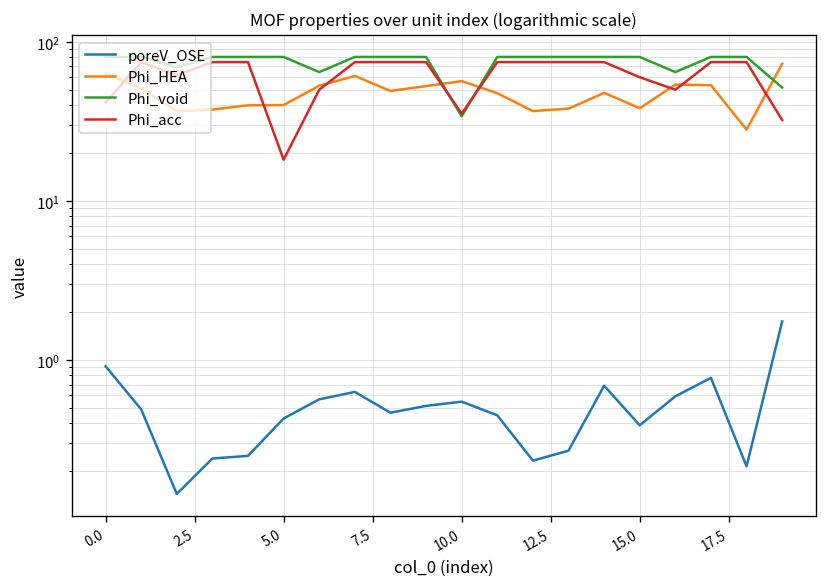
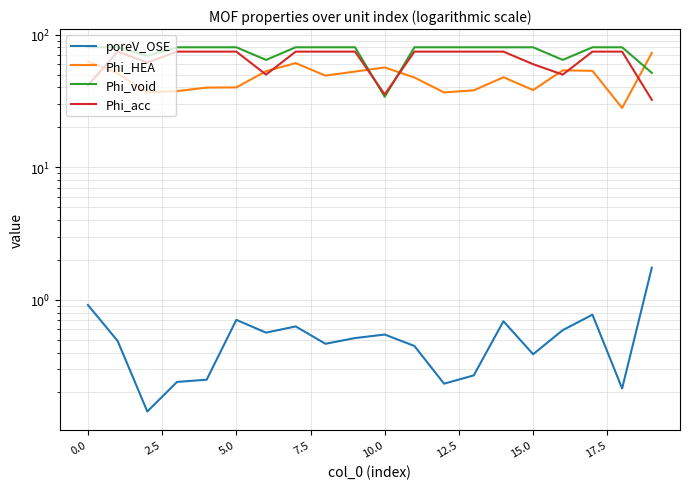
poreV_OSE, 5.0: 0.43 -> 0.7
Phi_acc, 5.0: 18 -> 70
